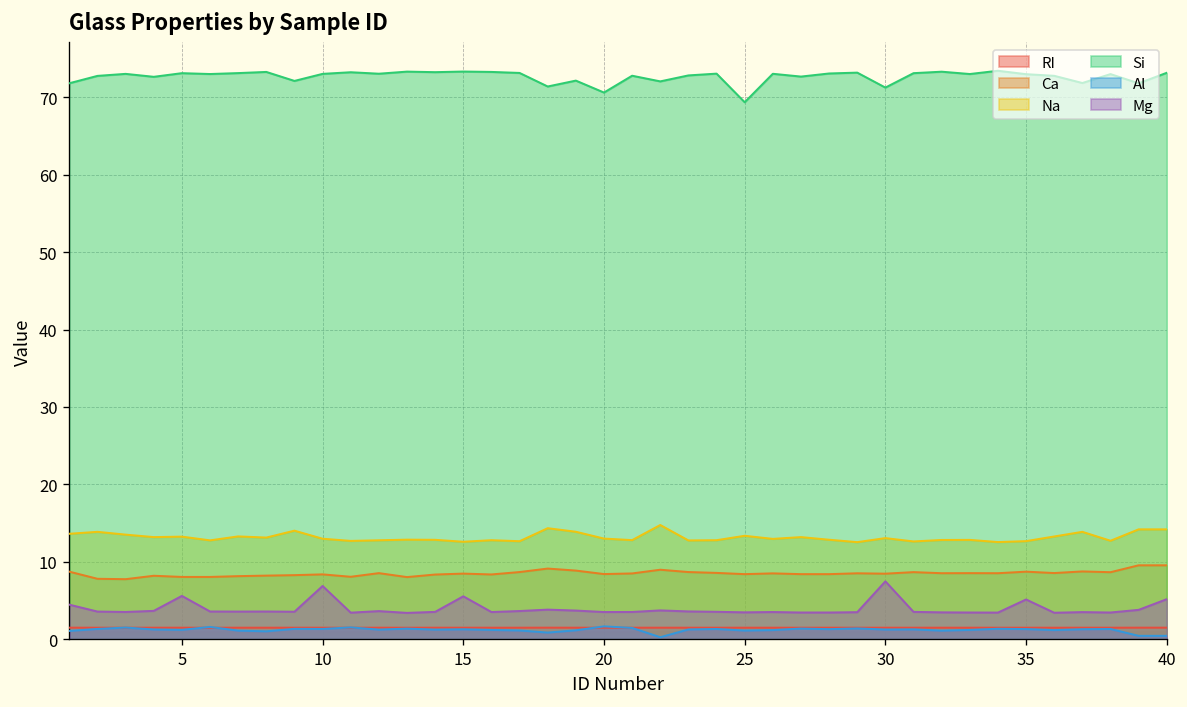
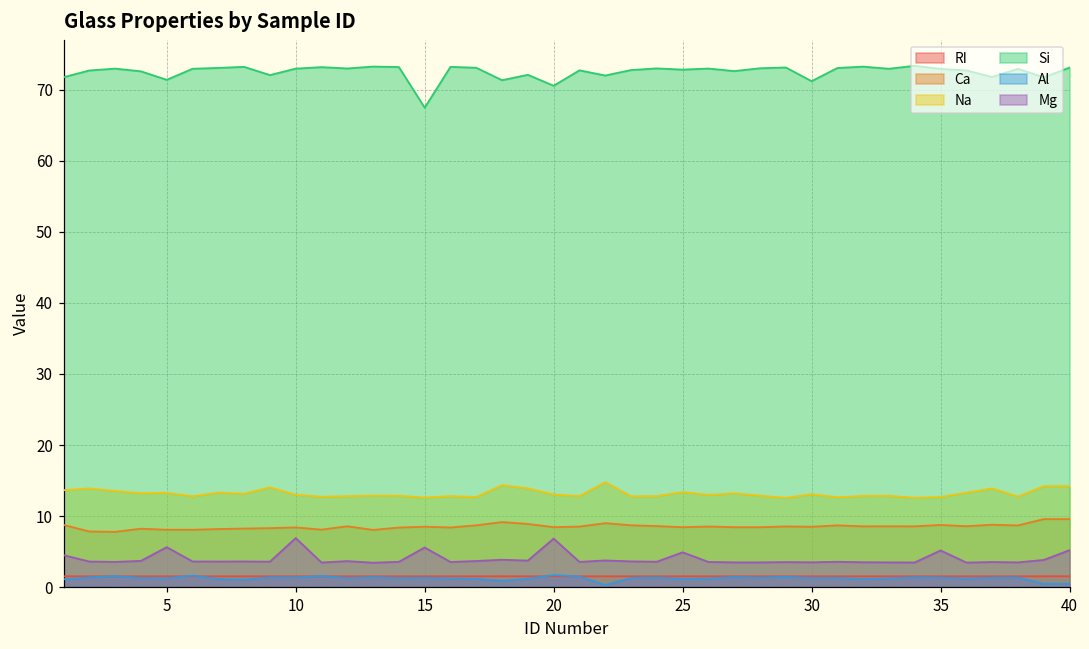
Si, 5: 73 -> 71
Si, 15: 73 -> 67
Mg, 20: 4 -> 7
Si, 25: 69 -> 73
Mg, 25: 4 -> 5
Mg, 30: 8 -> 3
